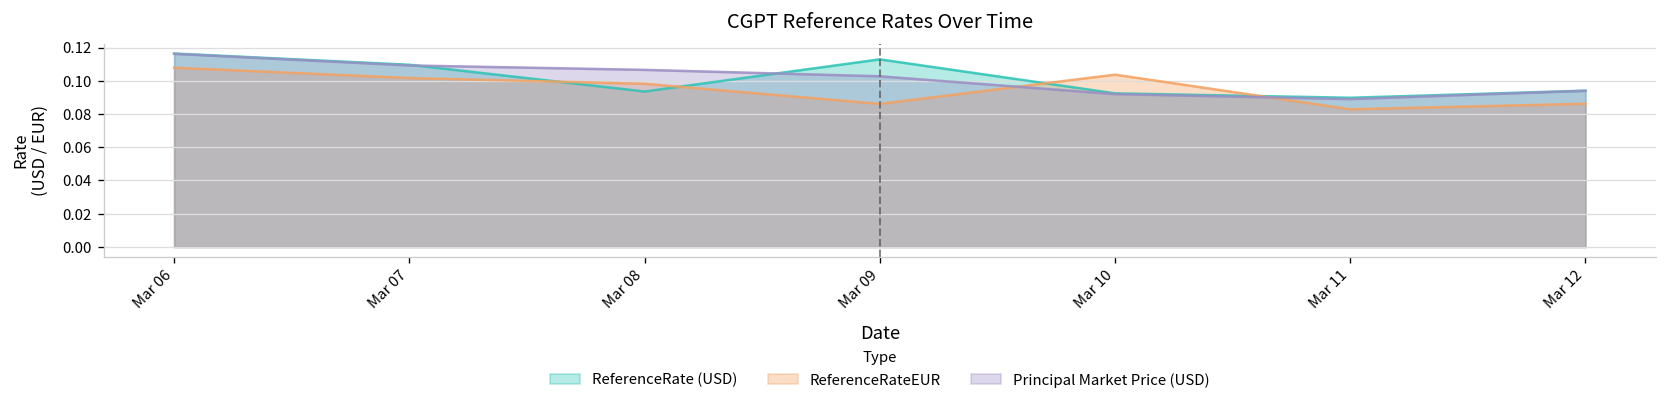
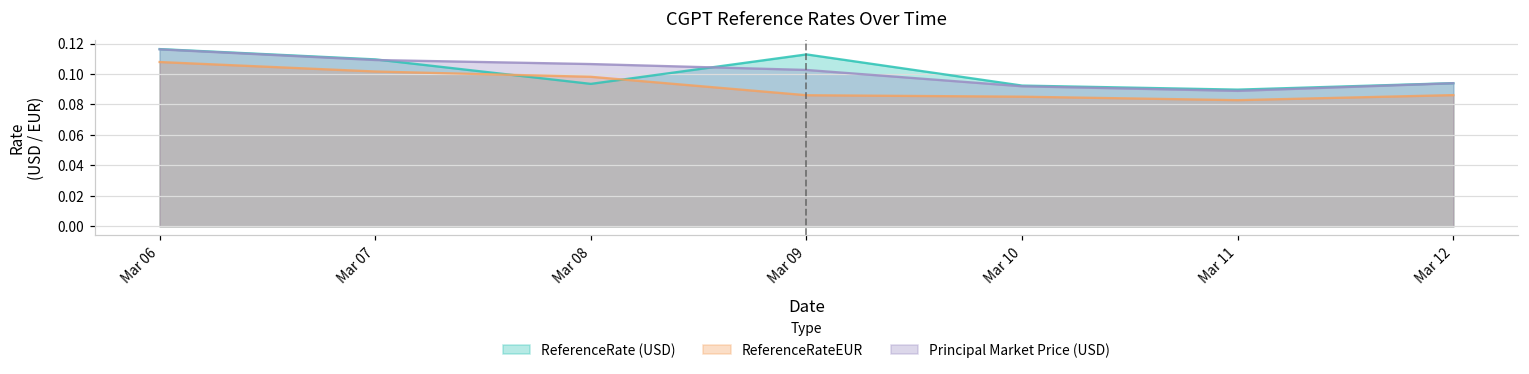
ReferenceRateEUR, Mar 10: 0.104 -> 0.085
